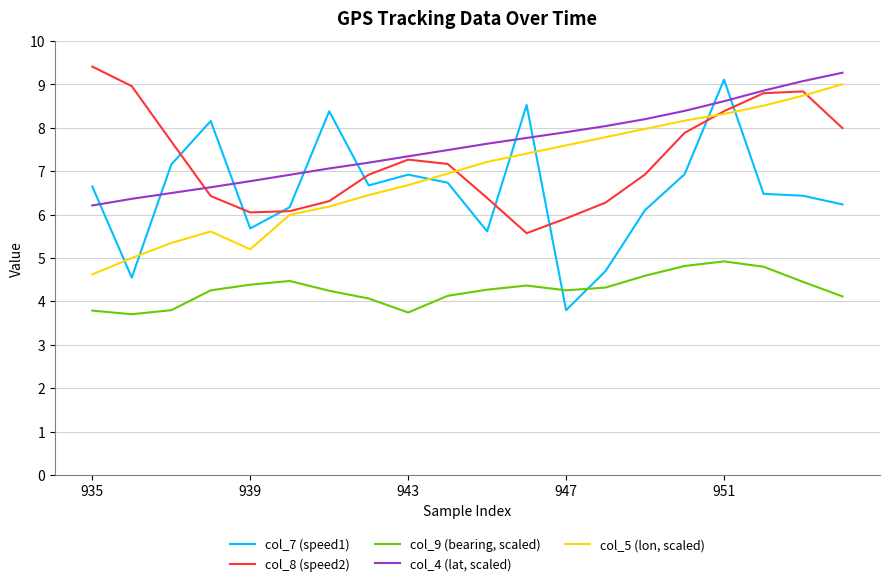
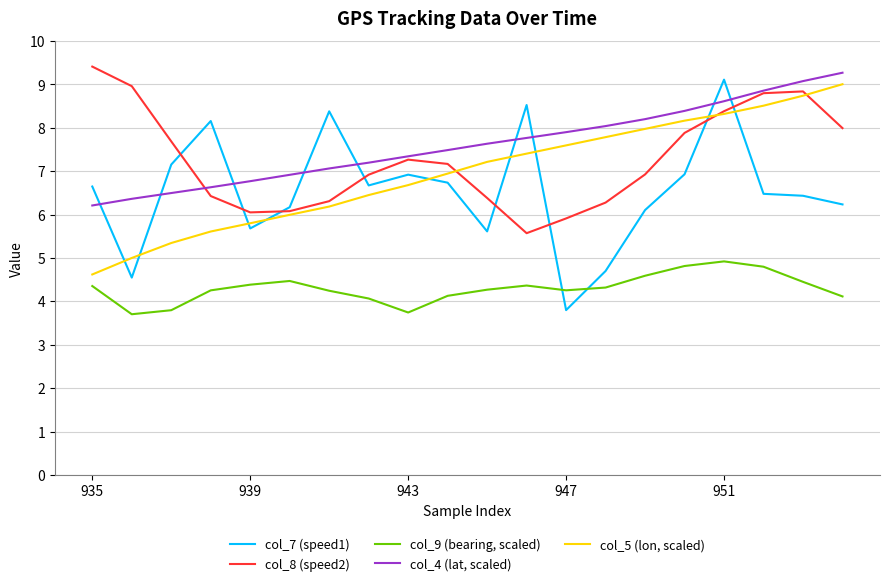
col_9 (bearing, scaled), 935: 3.8 -> 4.4
col_5 (lon, scaled), 939: 5.2 -> 5.8
